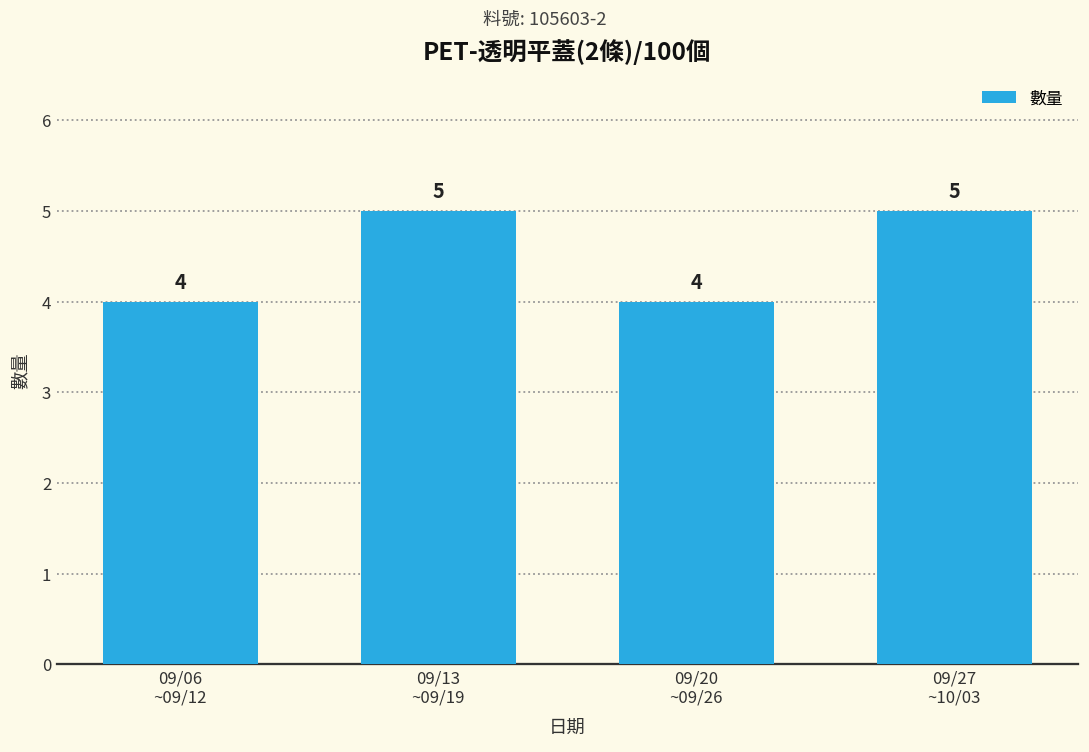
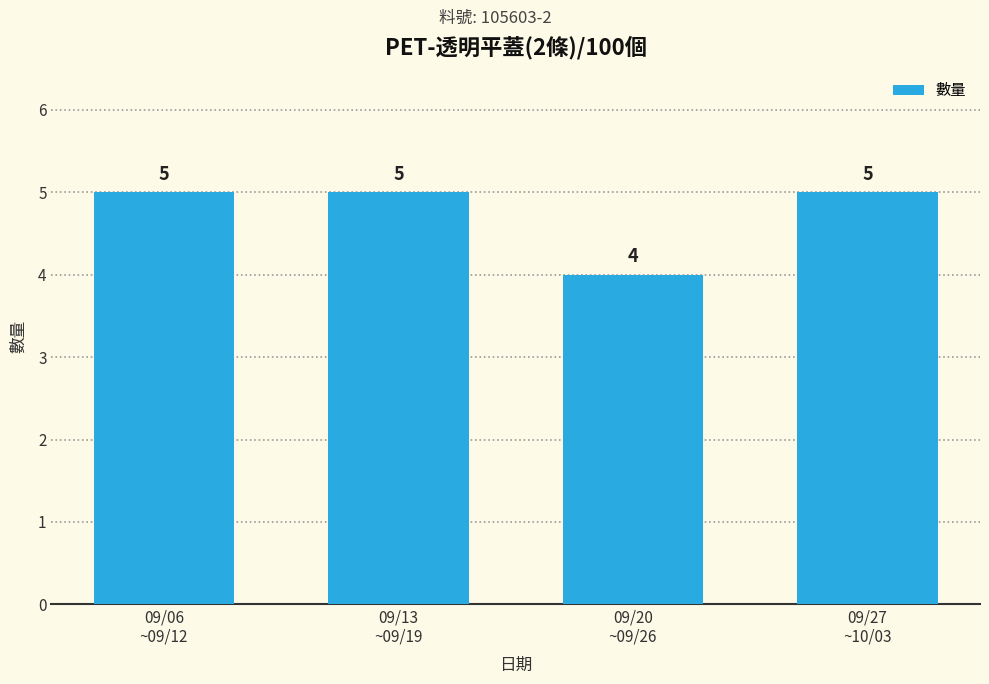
09/06 ~09/12: 4 -> 5
